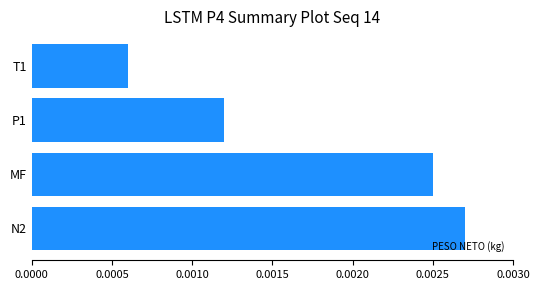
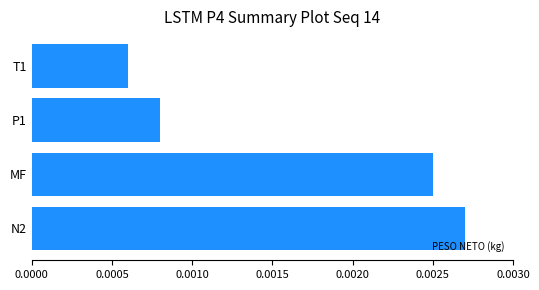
P1: 0.0012 -> 0.0008
